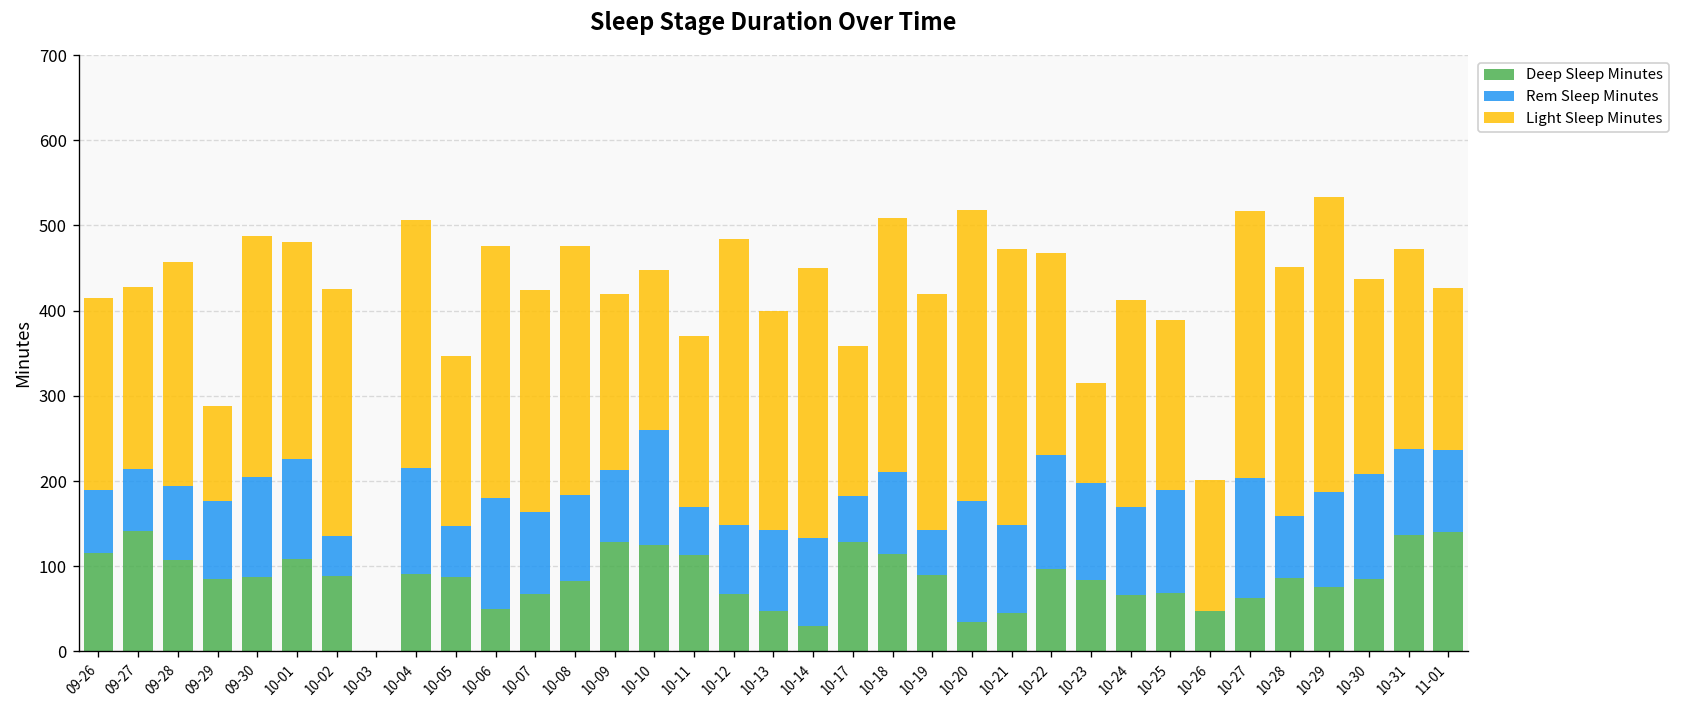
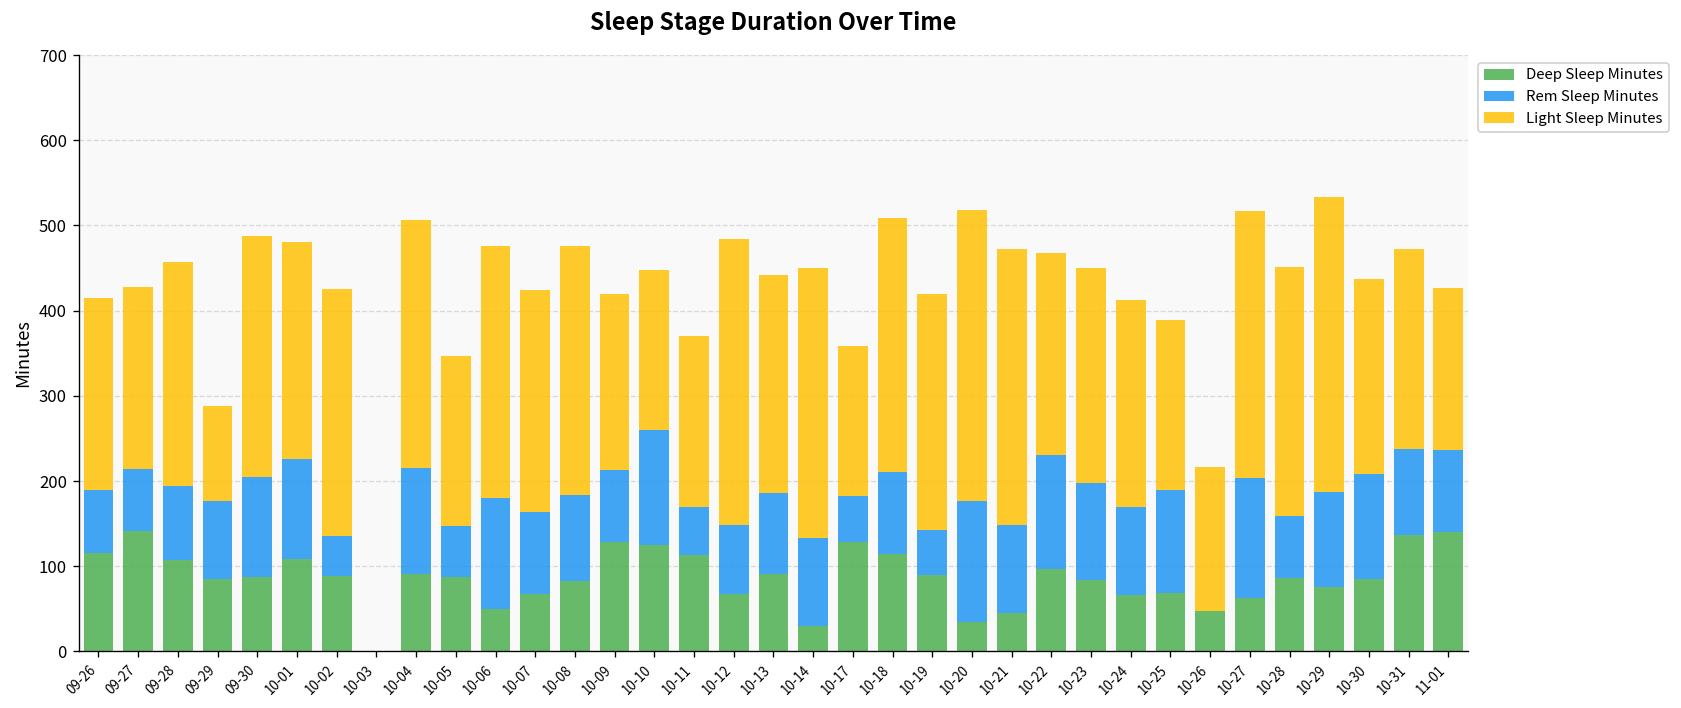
Deep Sleep Minutes, 10-13: 50 -> 90
Light Sleep Minutes, 10-23: 120 -> 250
Light Sleep Minutes, 10-26: 150 -> 170
